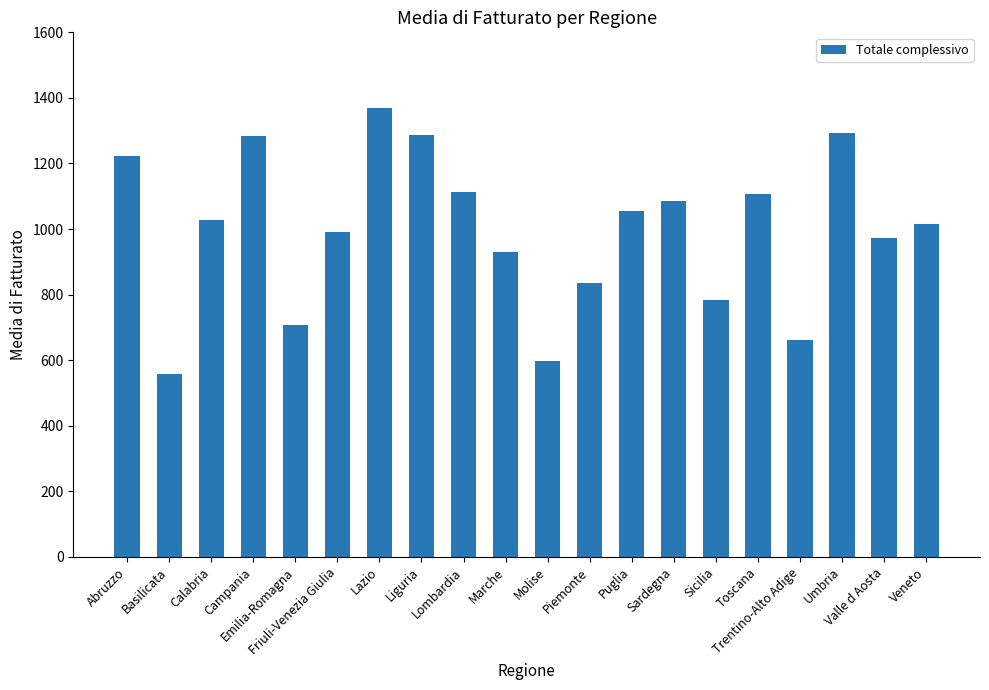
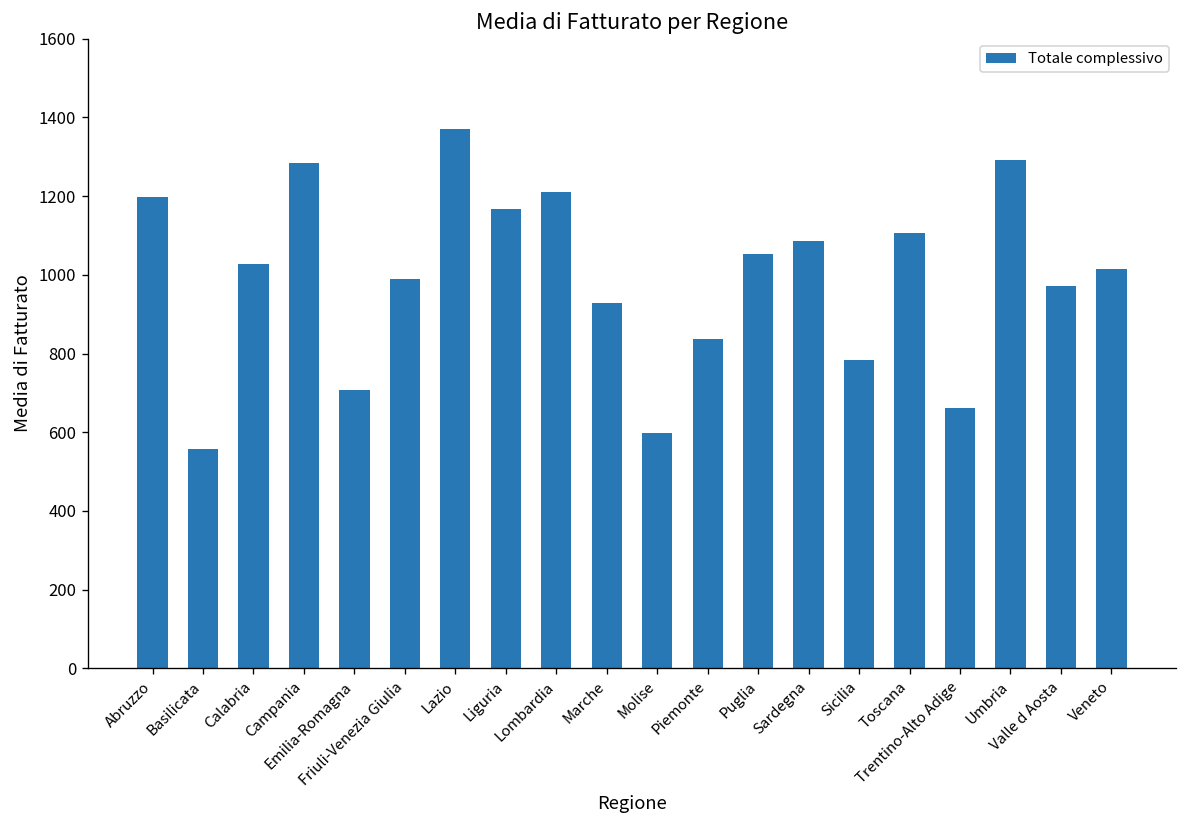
Abruzzo: 1220 -> 1200
Liguria: 1290 -> 1170
Lombardia: 1110 -> 1210
